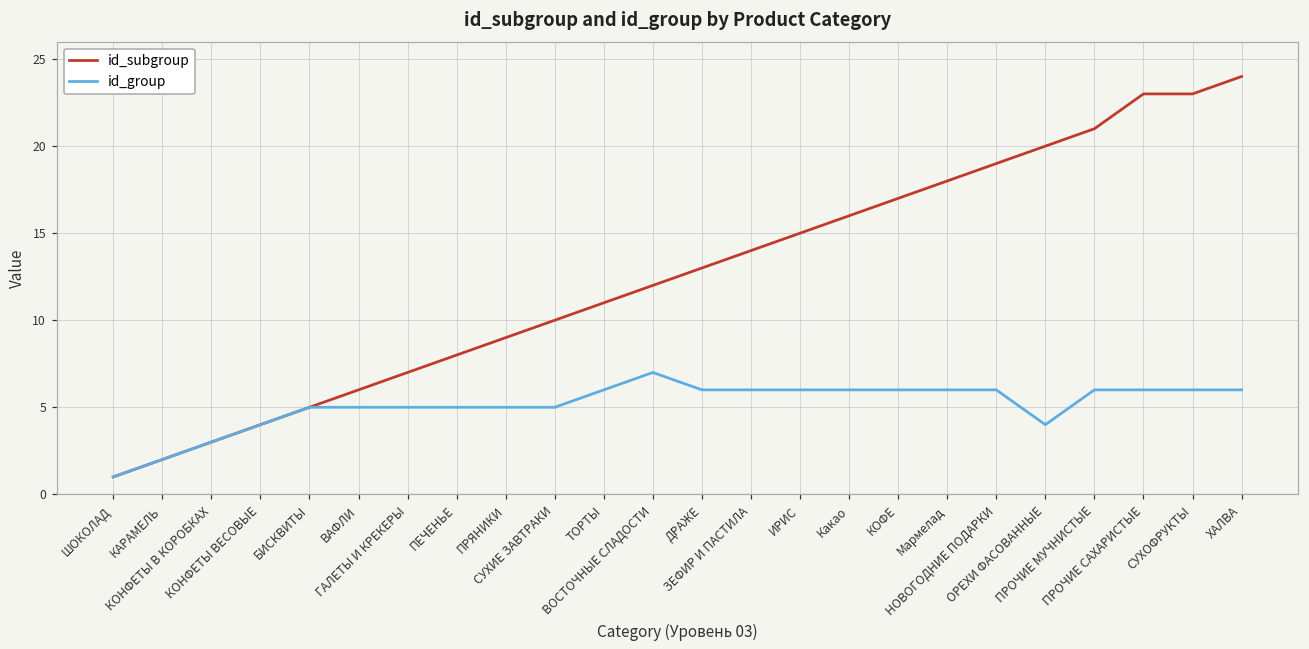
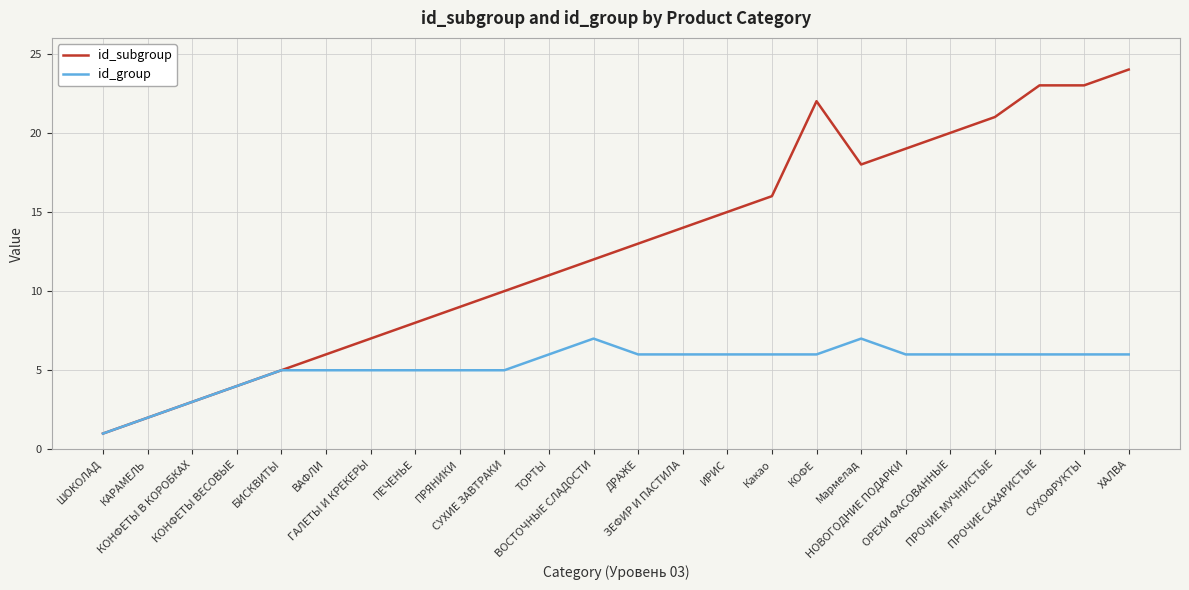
id_subgroup, КОФЕ: 17 -> 22
id_group, Мармелад: 6 -> 7
id_group, ОРЕХИ ФАСОВАННЫЕ: 4 -> 6
